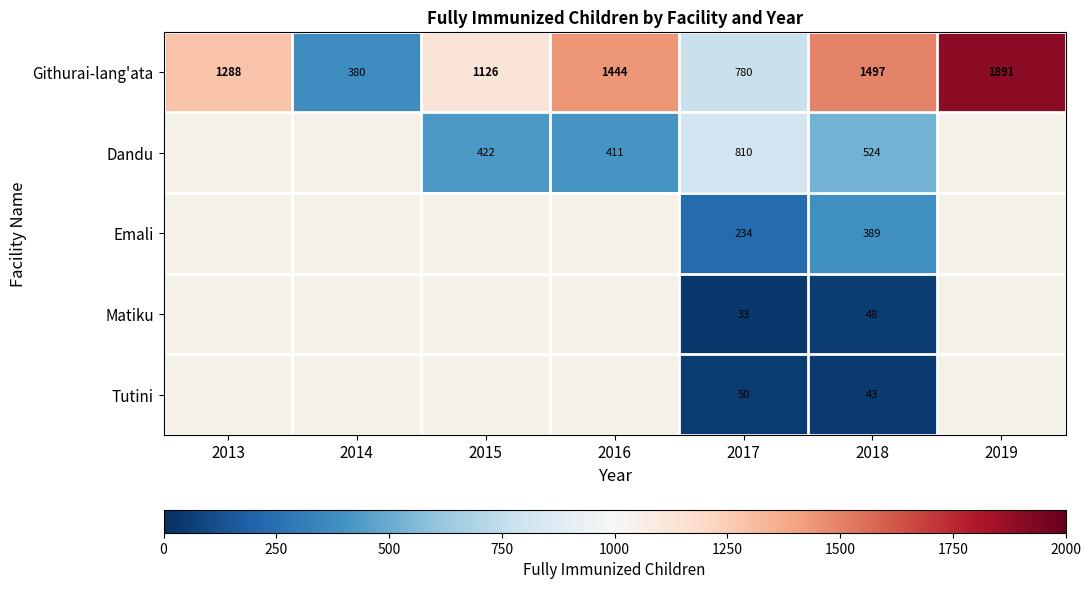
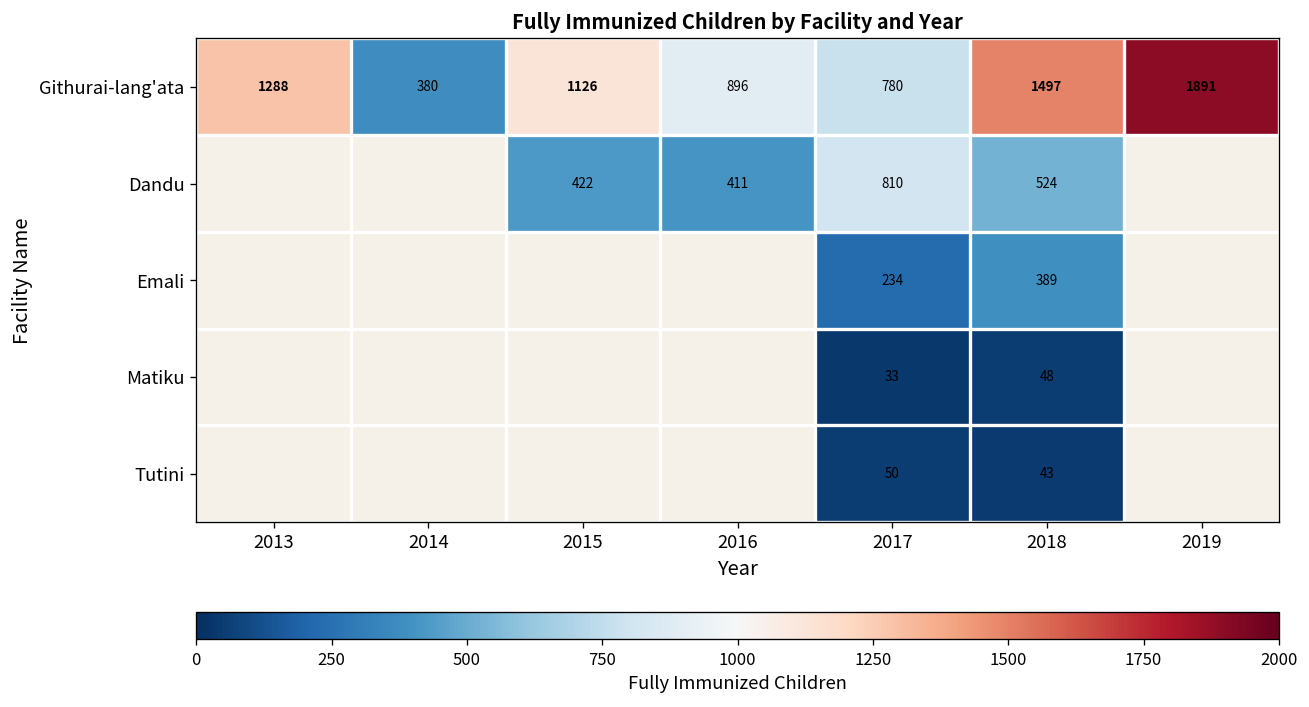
Githurai-lang'ata, 2016: 1444 -> 896
